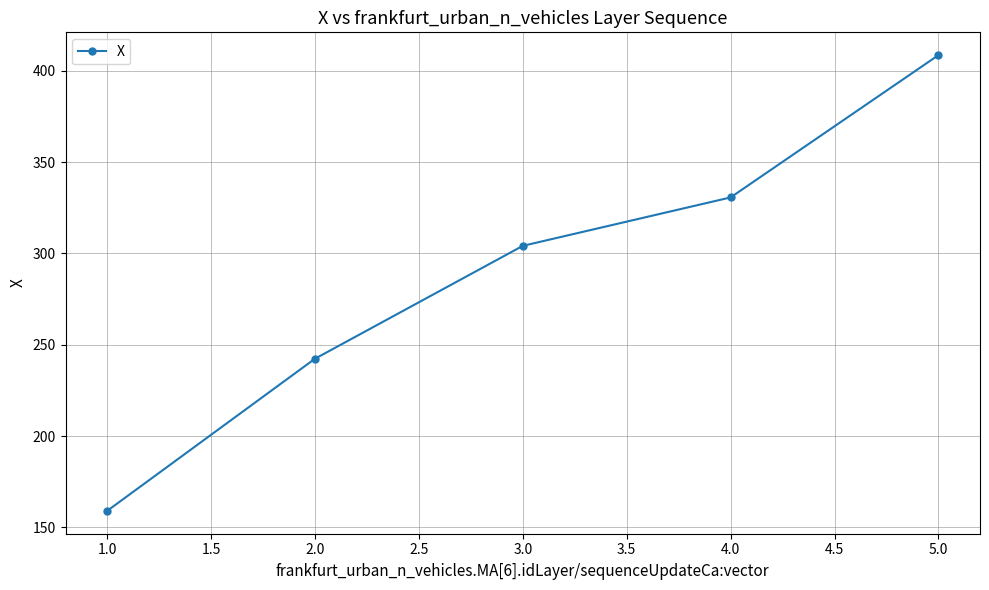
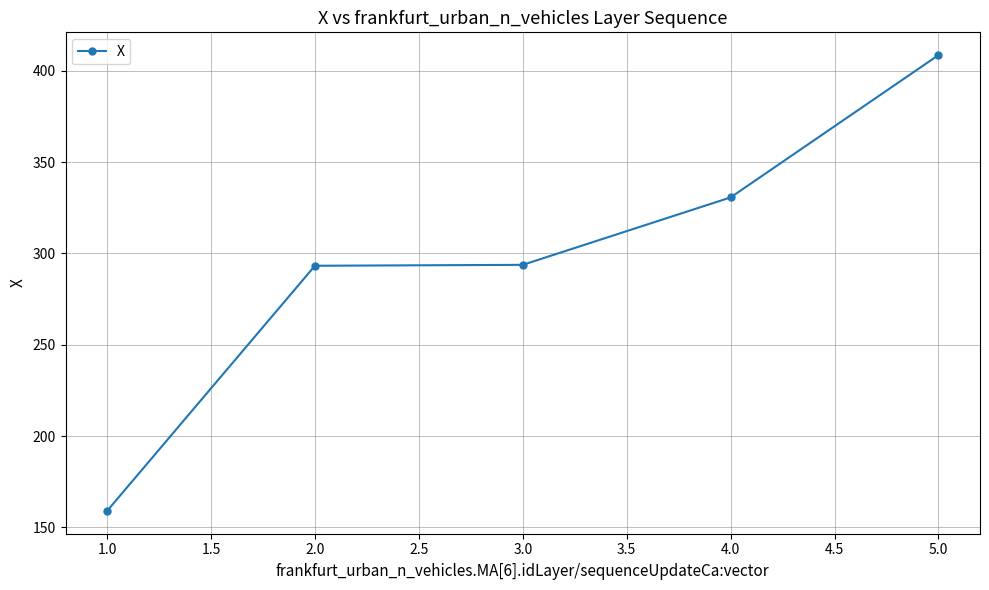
2.0: 242 -> 293
3.0: 304 -> 294
